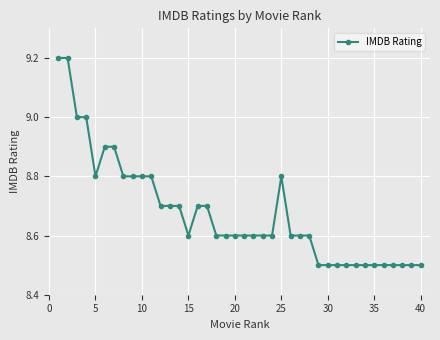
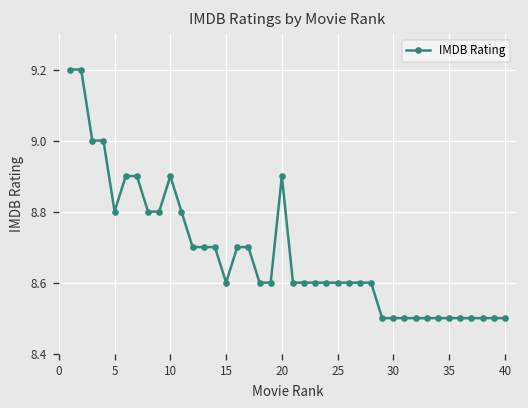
10: 8.8 -> 8.9
20: 8.6 -> 8.9
25: 8.8 -> 8.6
